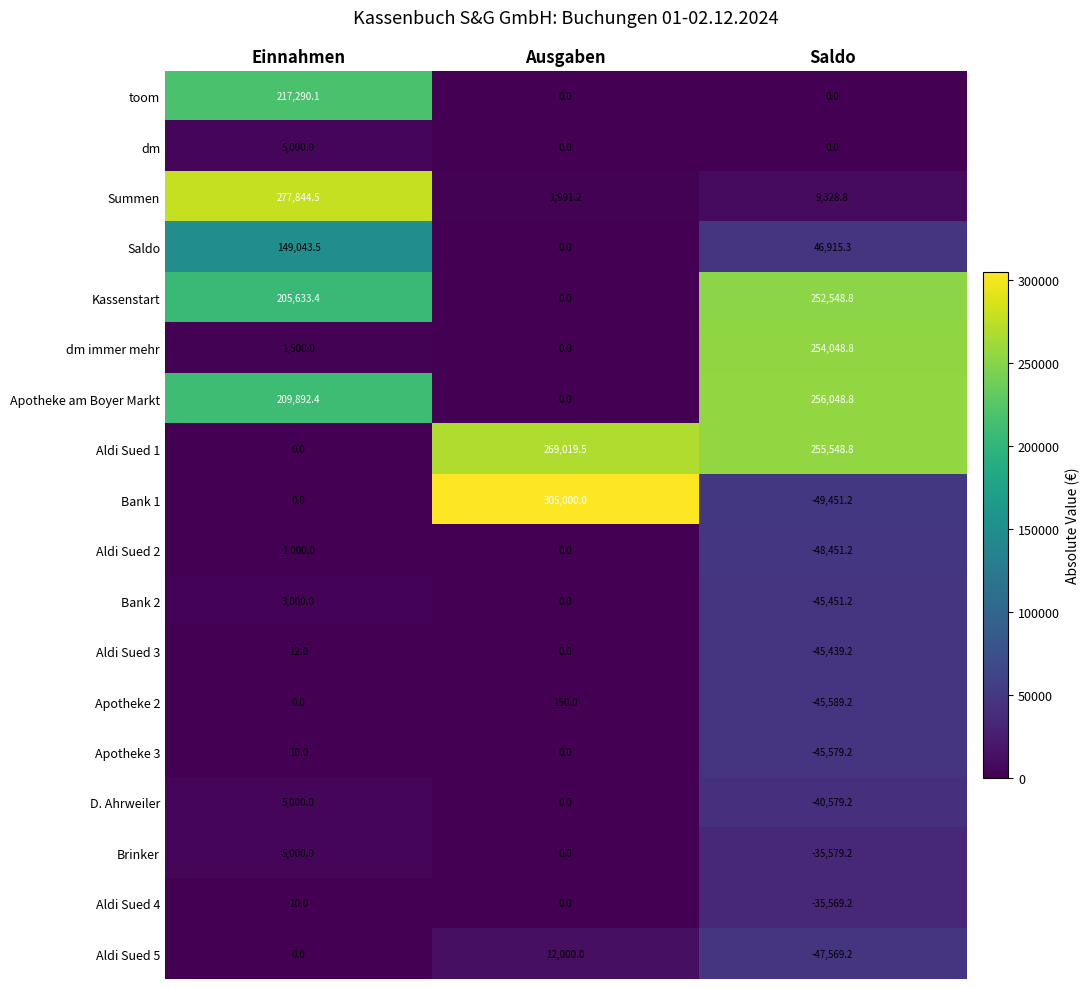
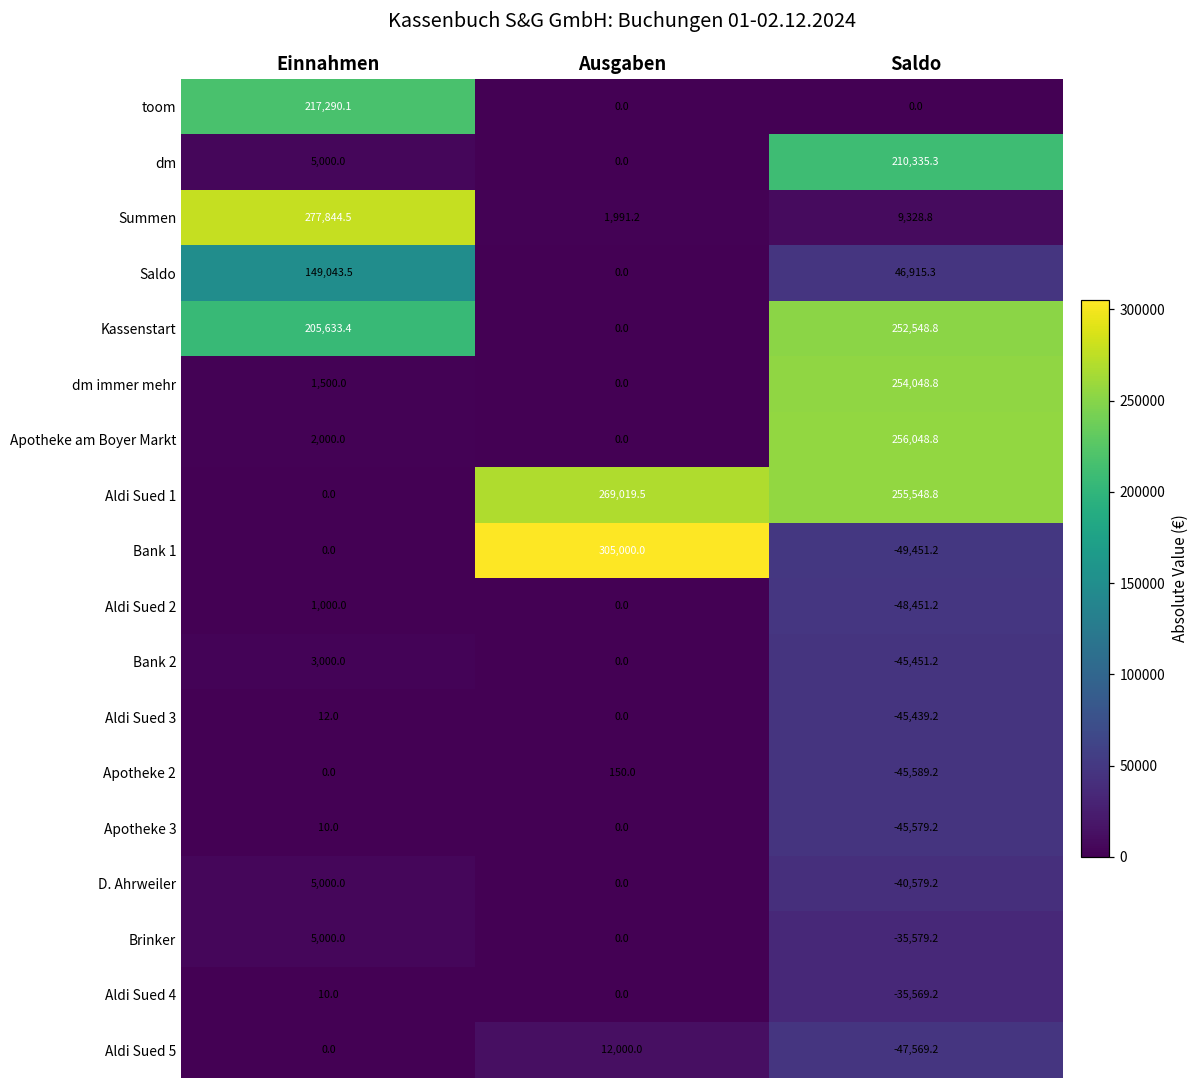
dm, Saldo: 0.0 -> 210,335.3
Apotheke am Boyer Markt, Einnahmen: 209,892.4 -> 2,000.0
